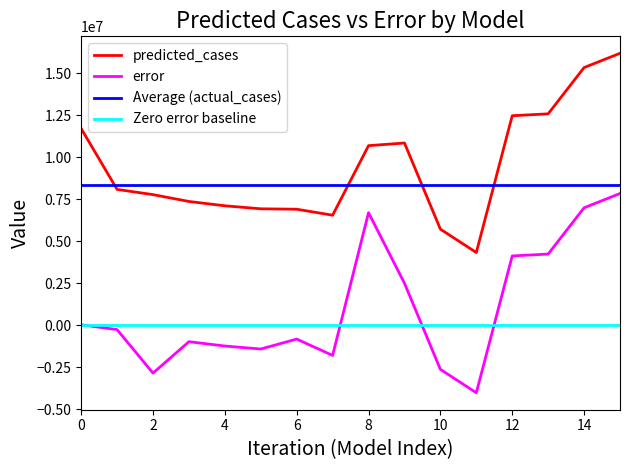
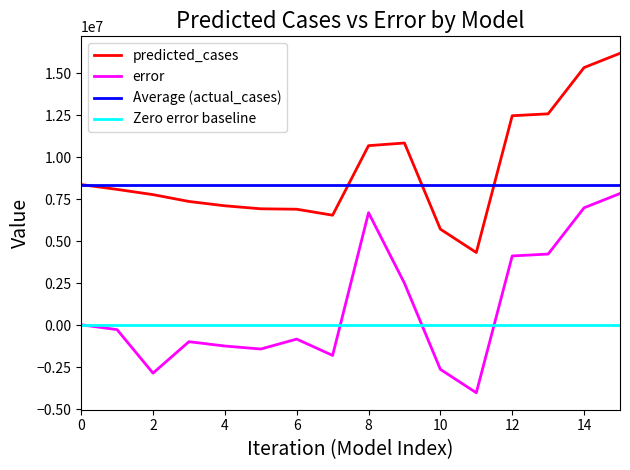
predicted_cases, 0: 11700000 -> 8400000
